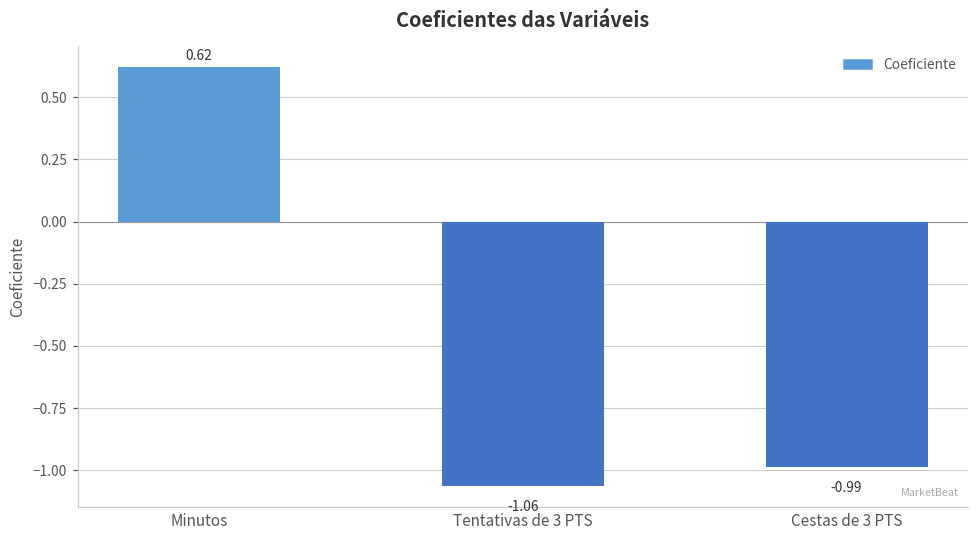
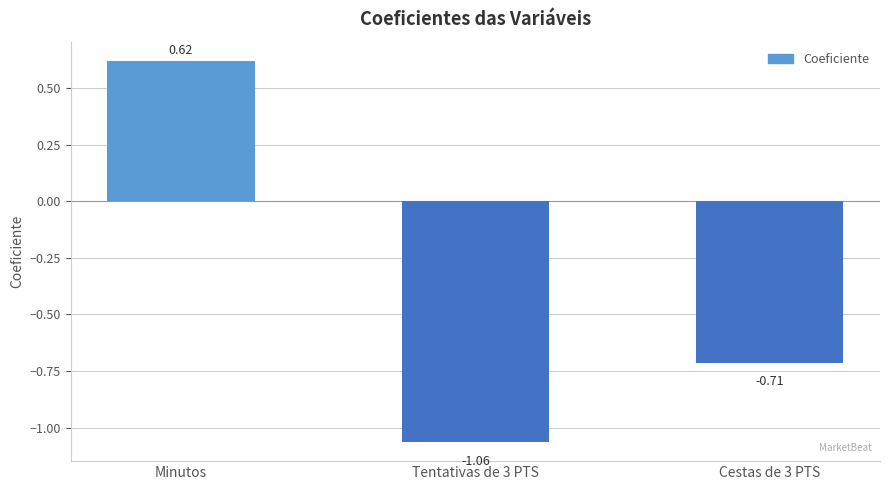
Cestas de 3 PTS: -0.99 -> -0.71
